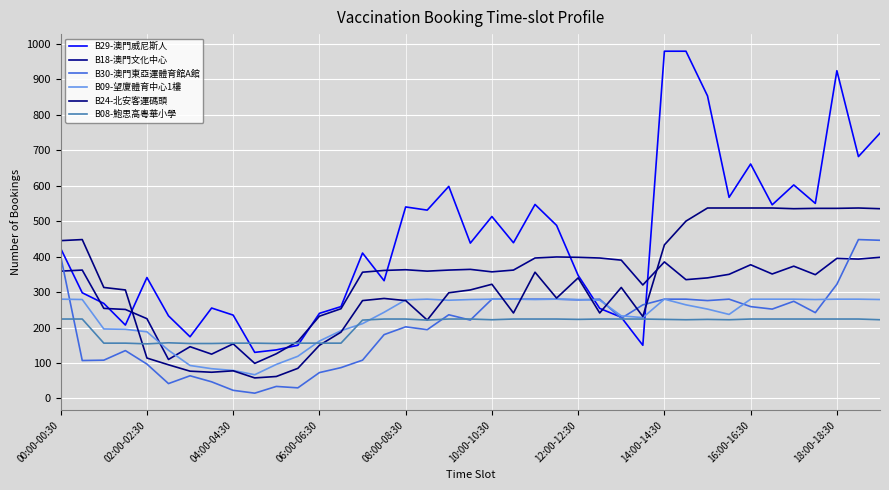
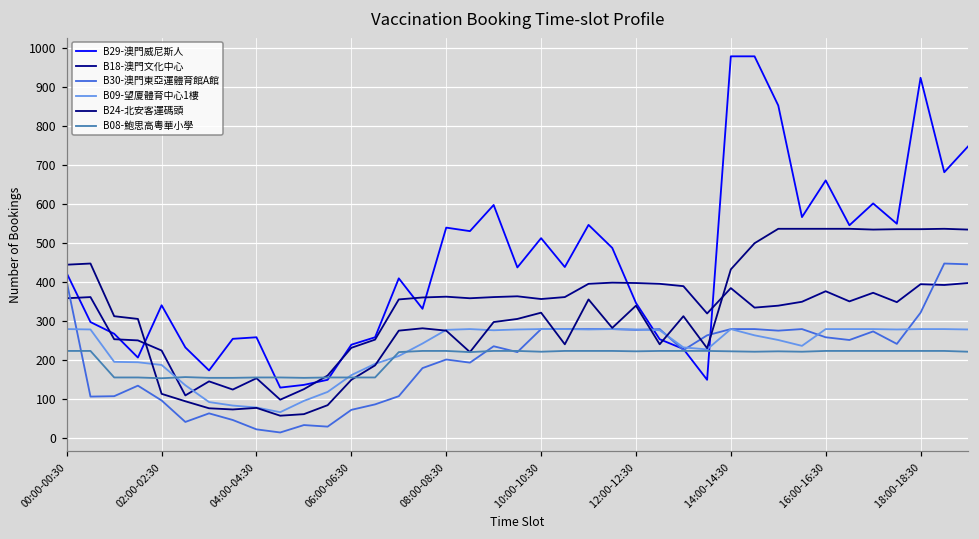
B29-澳門威尼斯人, 04:00-04:30: 240 -> 260
